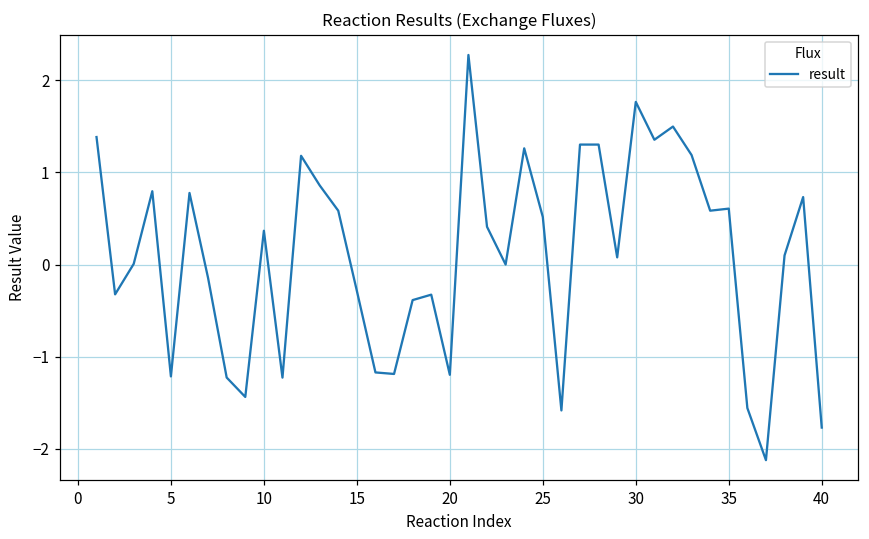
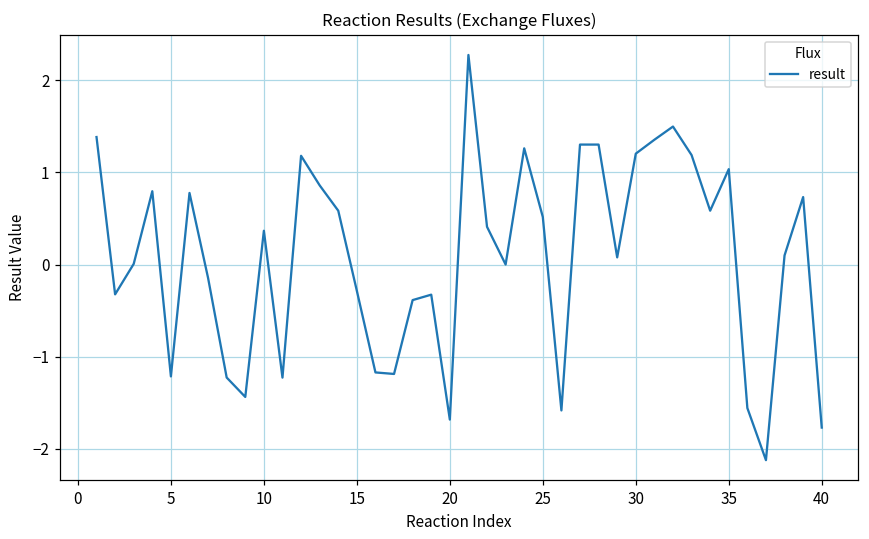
20: -1.2 -> -1.7
30: 1.8 -> 1.2
35: 0.6 -> 1.0
